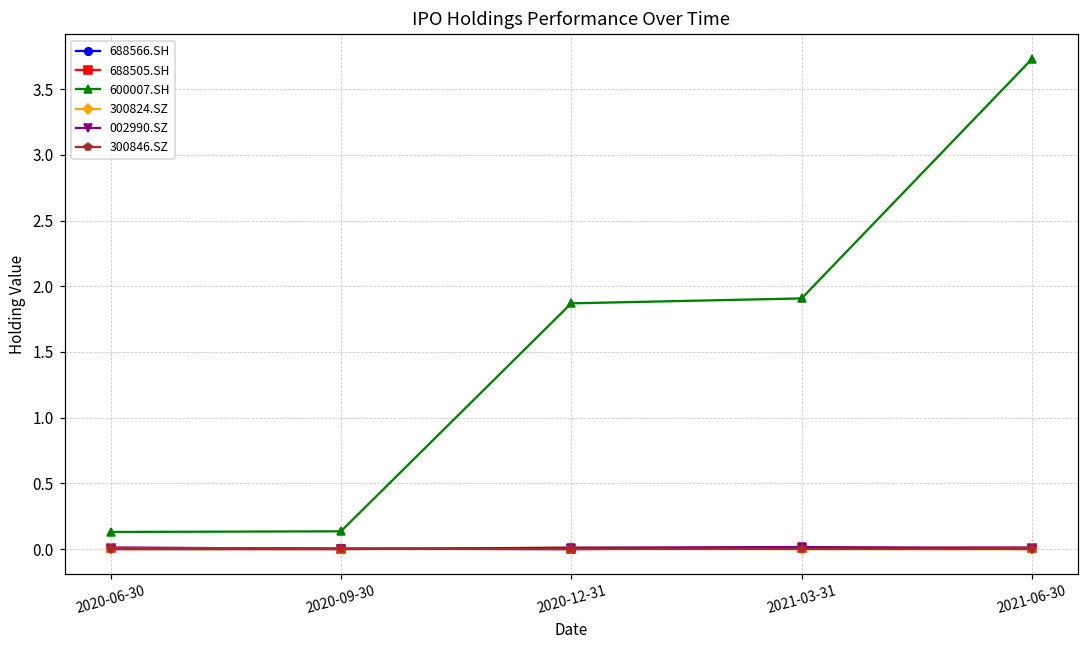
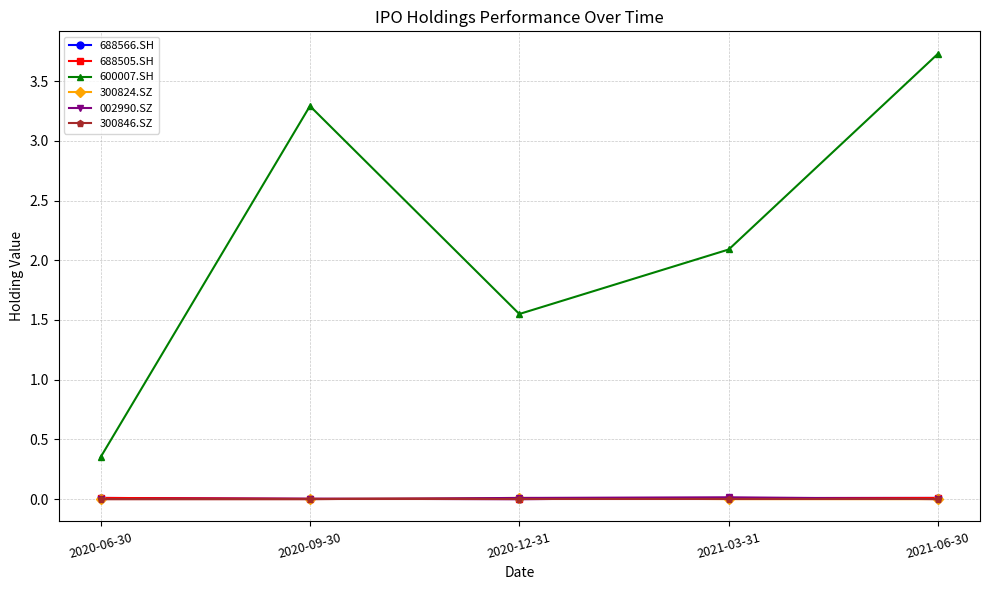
600007.SH, 2020-06-30: 0.13 -> 0.35
600007.SH, 2020-09-30: 0.13 -> 3.29
600007.SH, 2020-12-31: 1.87 -> 1.55
600007.SH, 2021-03-31: 1.91 -> 2.09
